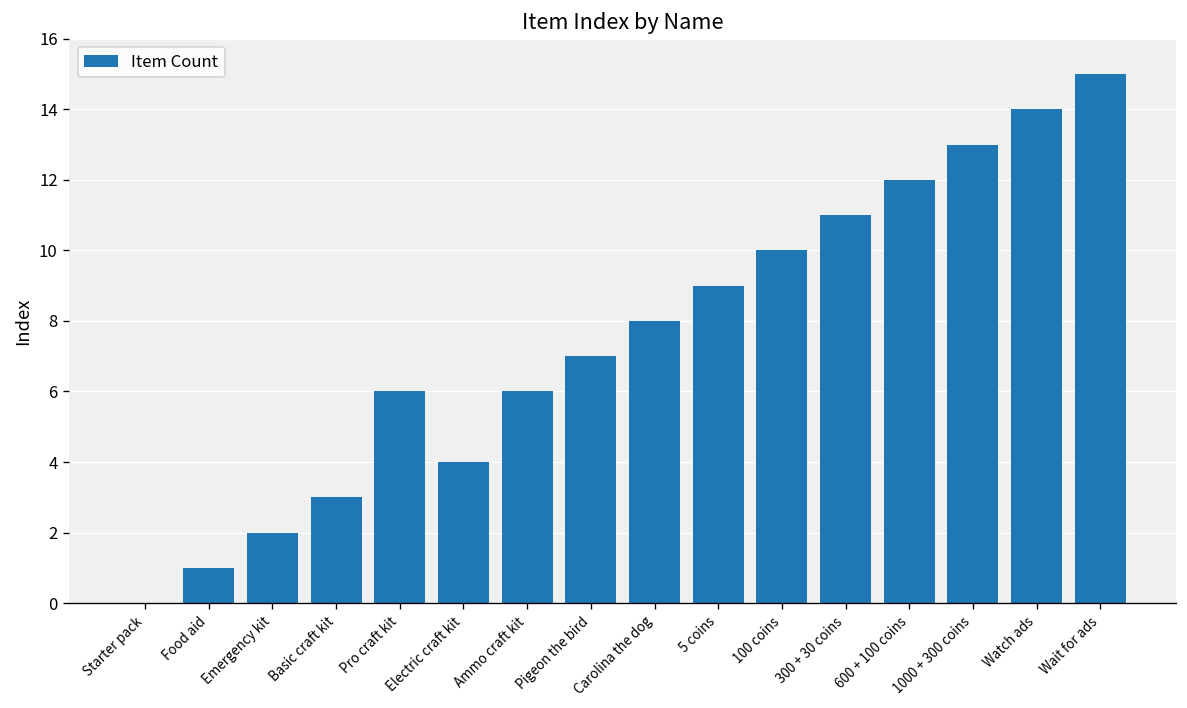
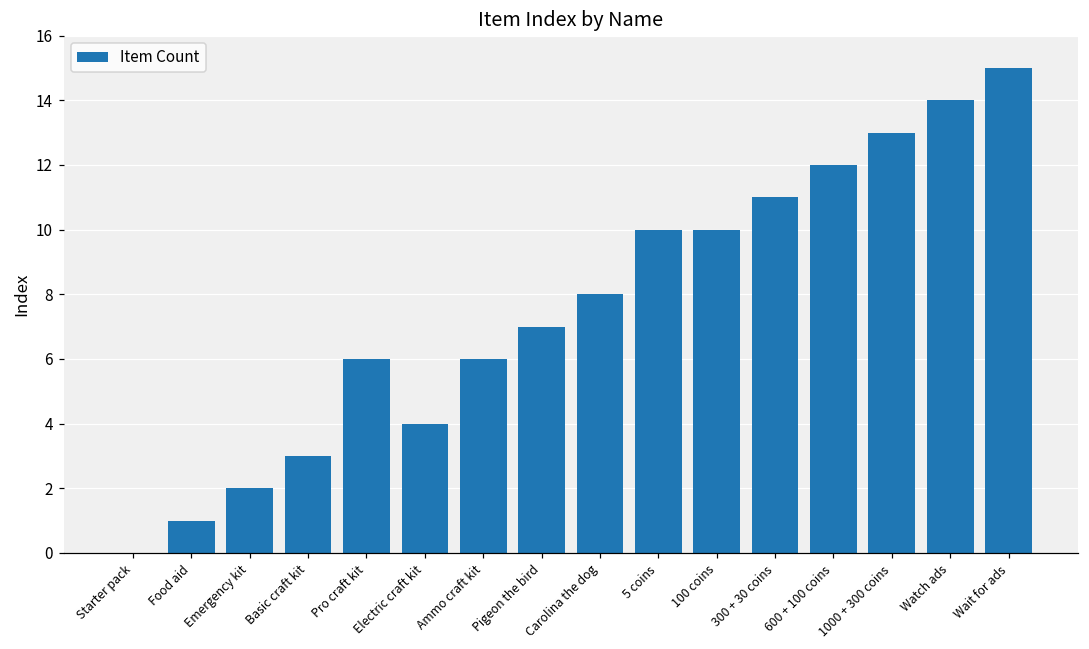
5 coins: 9 -> 10
